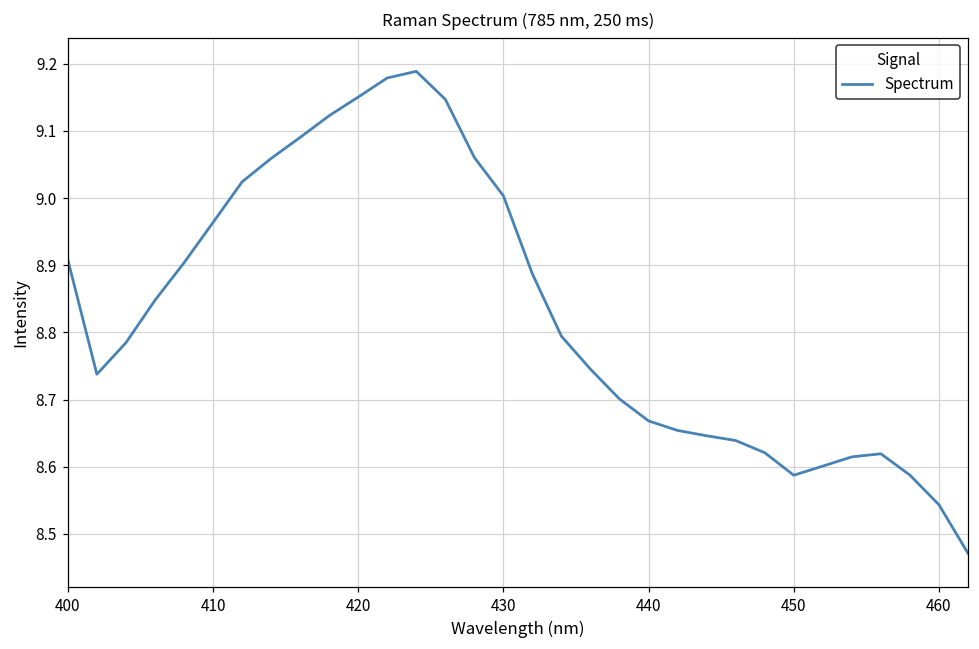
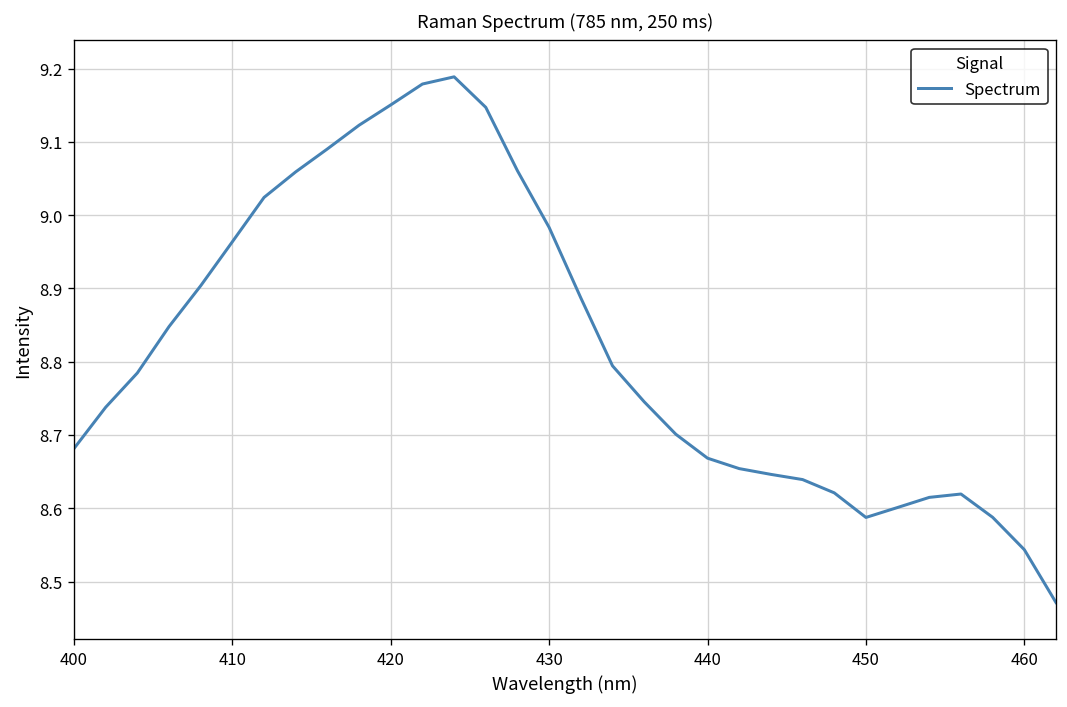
400: 8.91 -> 8.68
430: 9.00 -> 8.98
